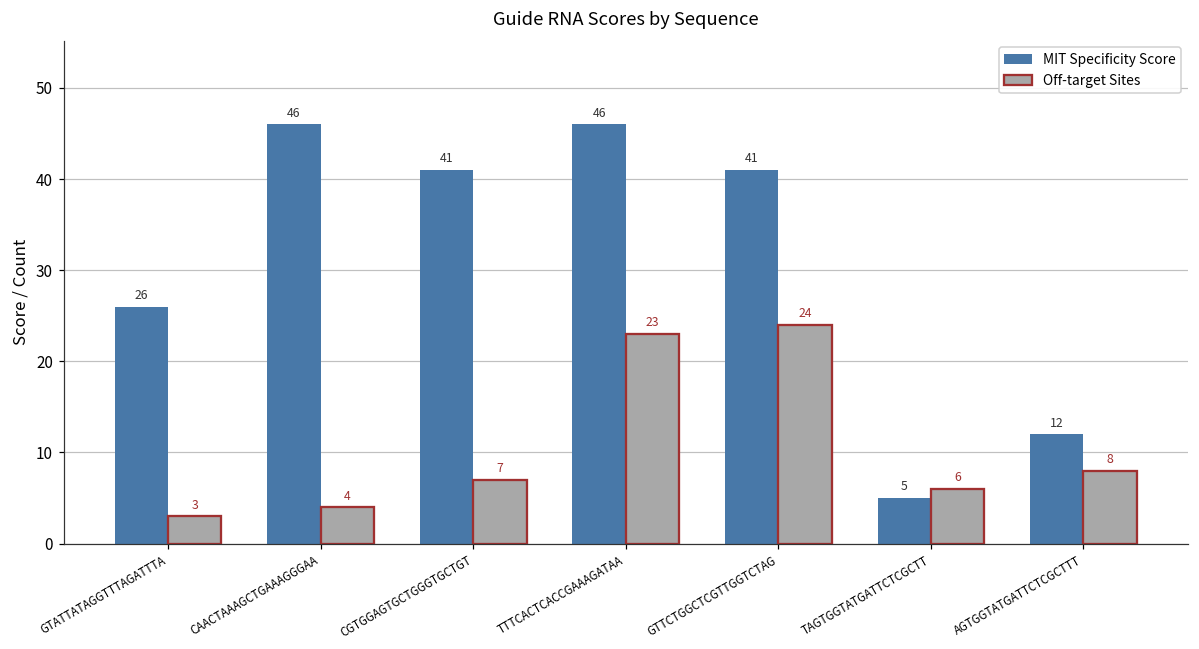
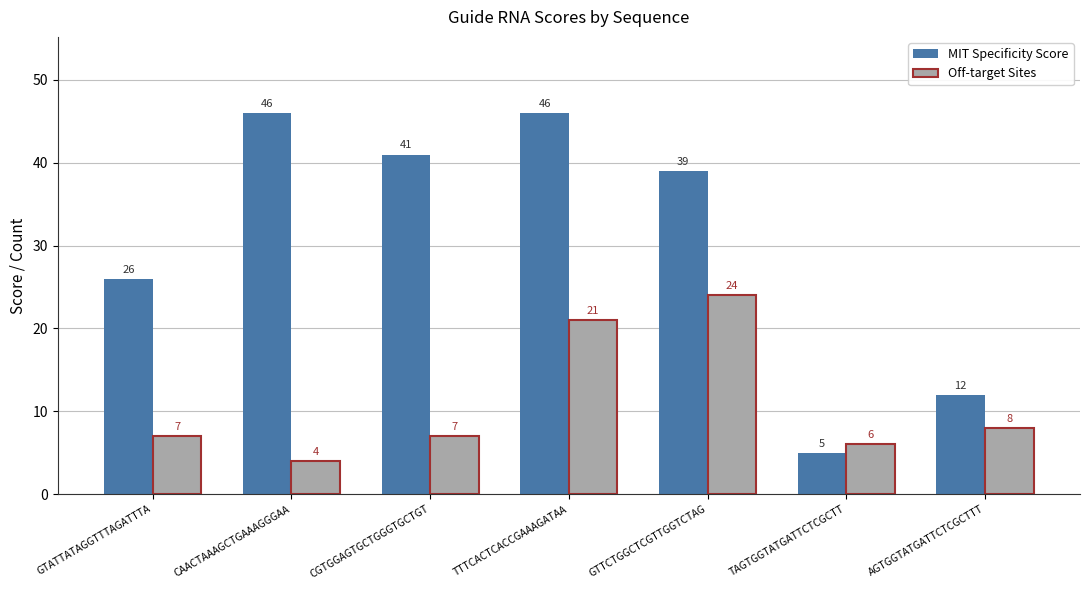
Off-target Sites, GTATTATAGGTTTAGATTTA: 3 -> 7
Off-target Sites, TTTCACTCACCGAAAGATAA: 23 -> 21
MIT Specificity Score, GTTCTGGCTCGTTGGTCTAG: 41 -> 39
